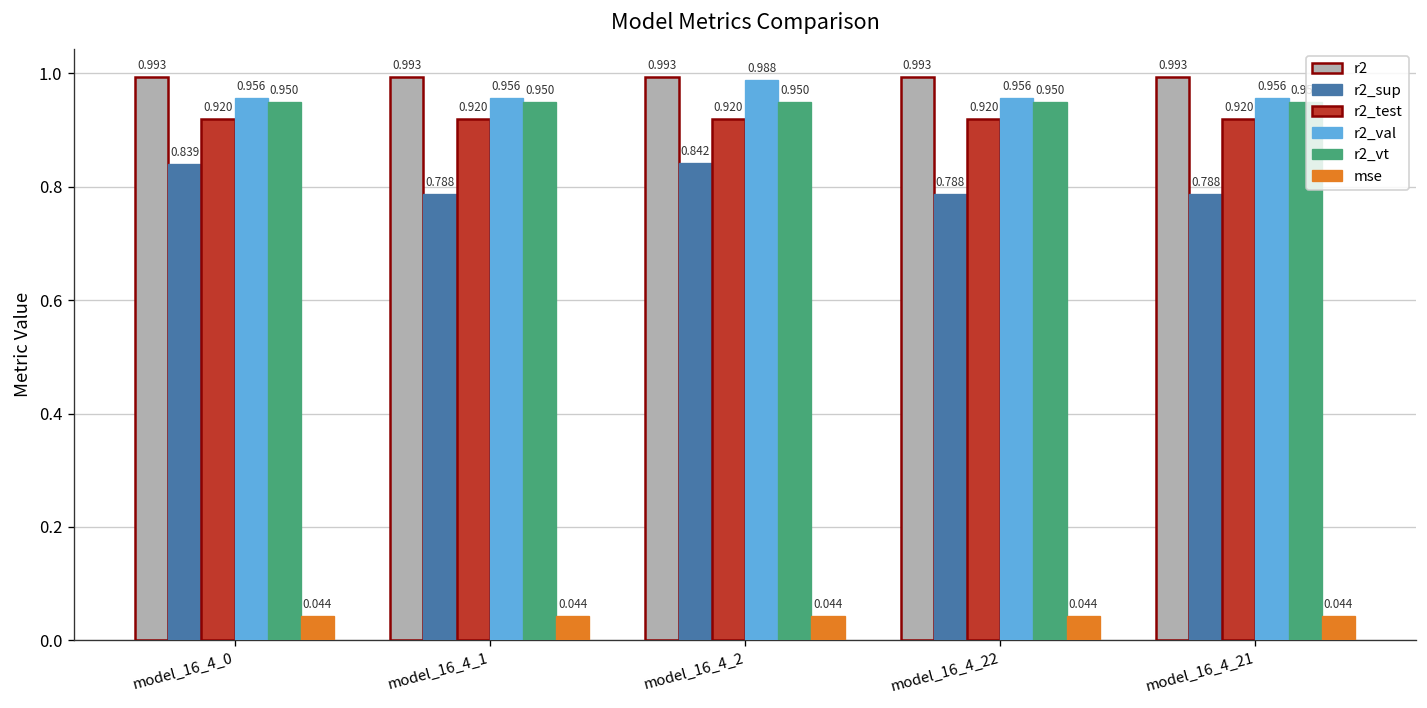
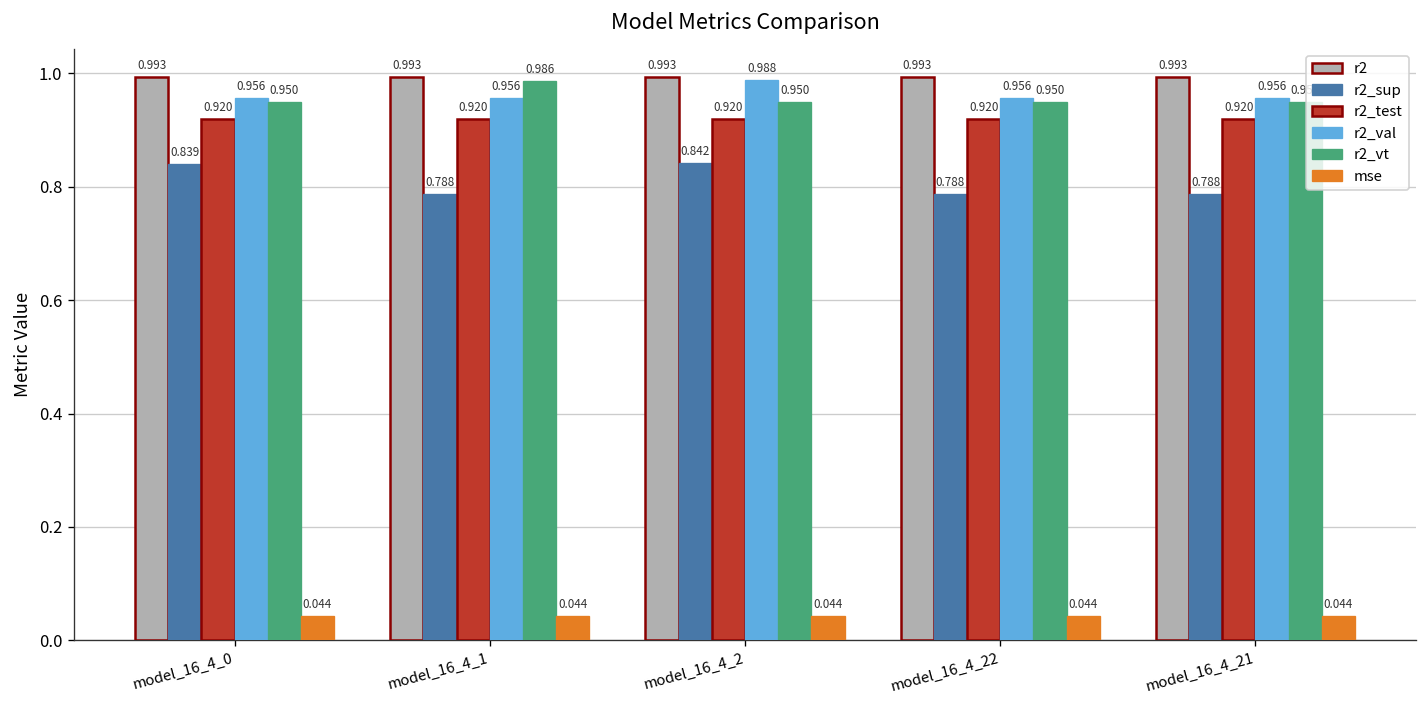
r2_vt, model_16_4_1: 0.950 -> 0.986
